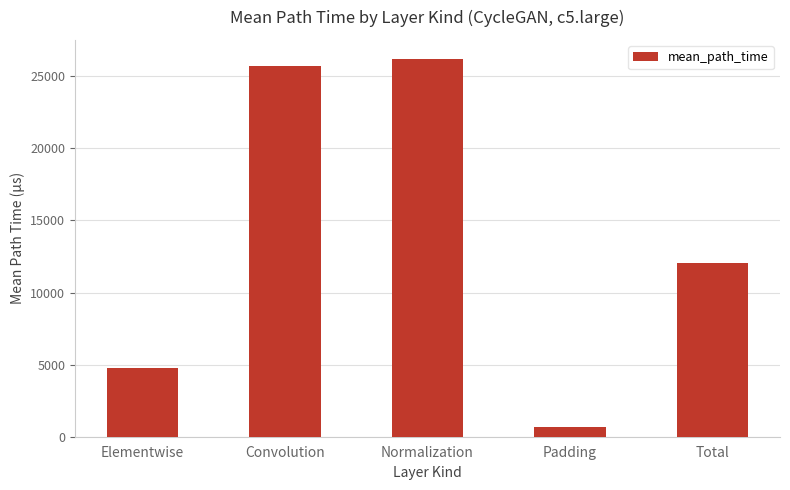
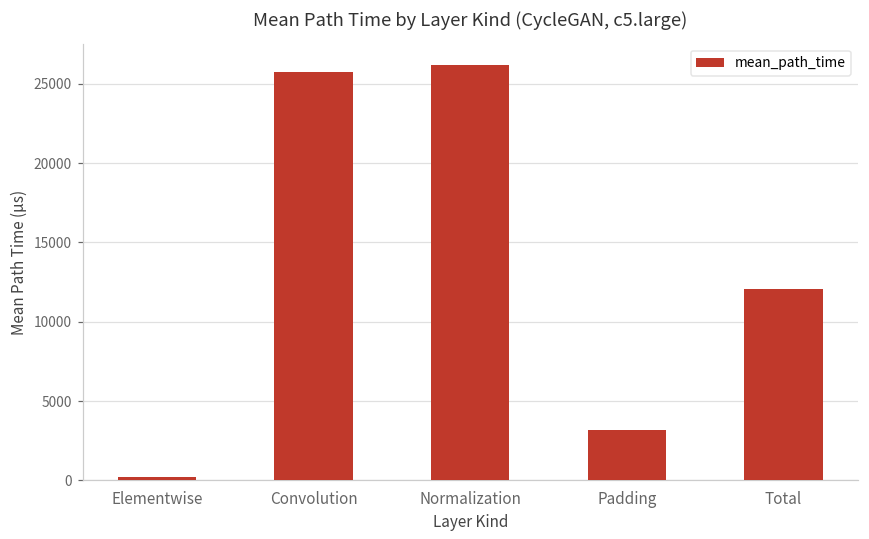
Elementwise: 4700 -> 200
Padding: 700 -> 3200
